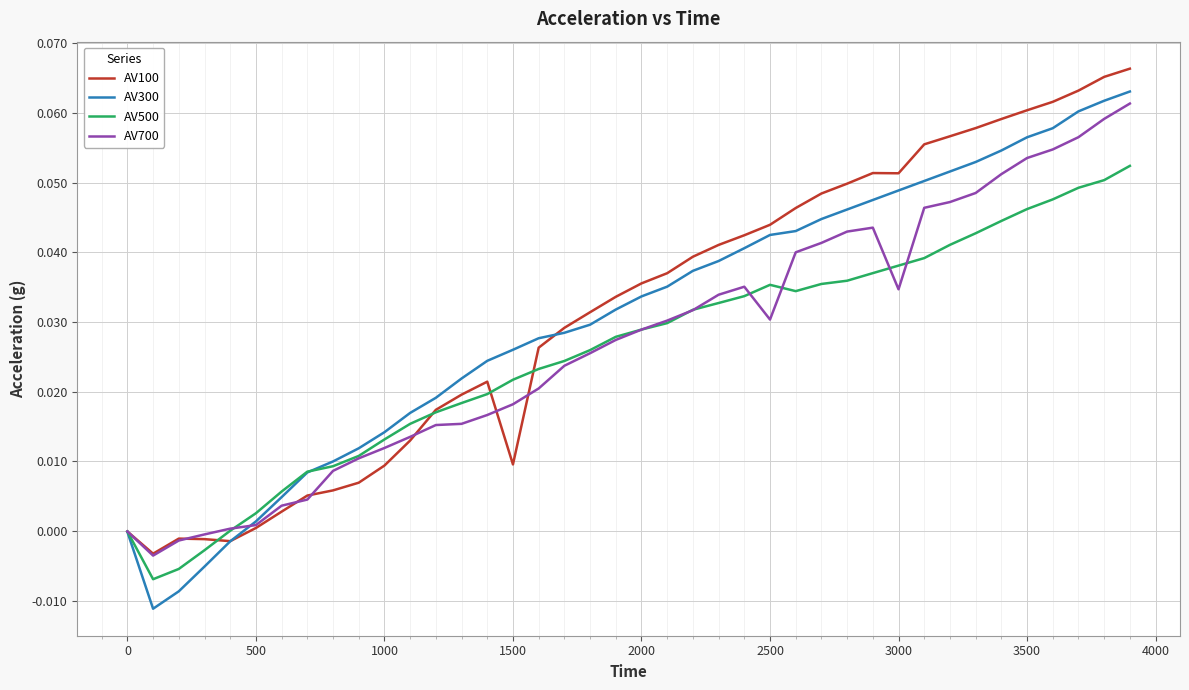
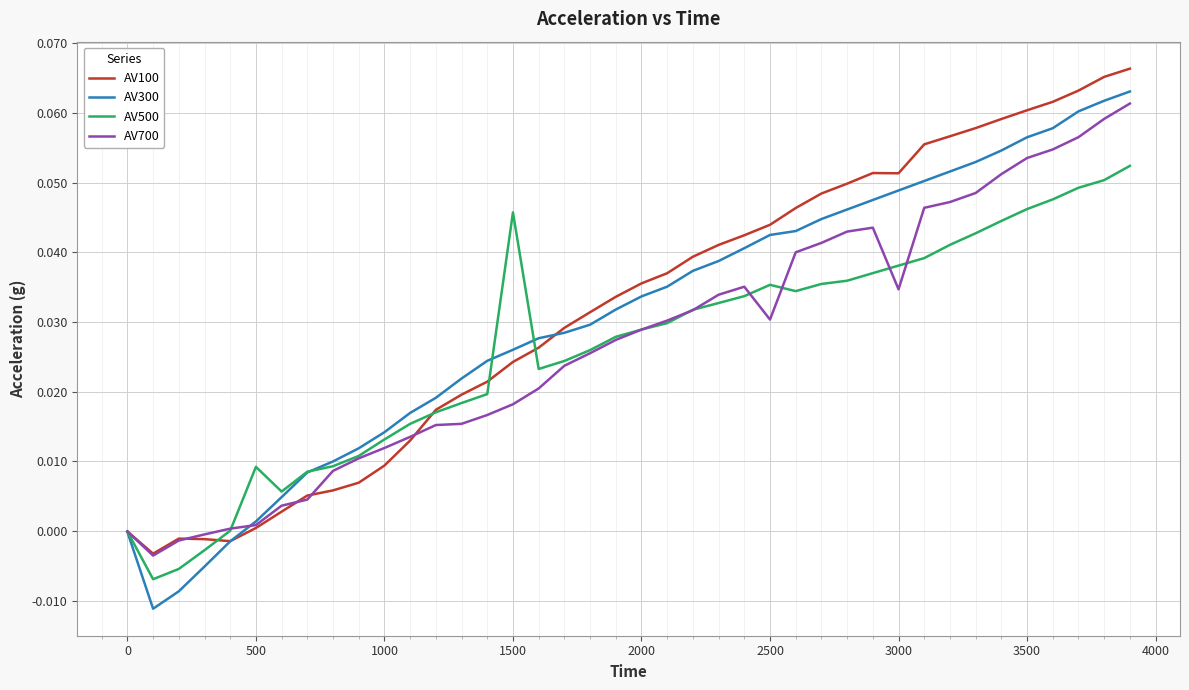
AV500, 500: 0.003 -> 0.009
AV100, 1500: 0.010 -> 0.024
AV500, 1500: 0.022 -> 0.046
